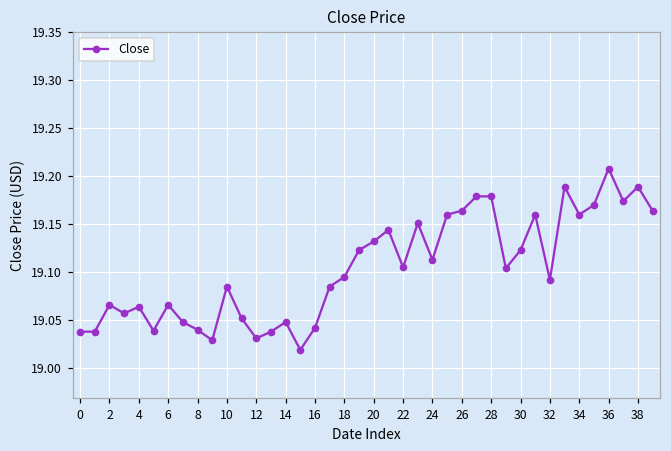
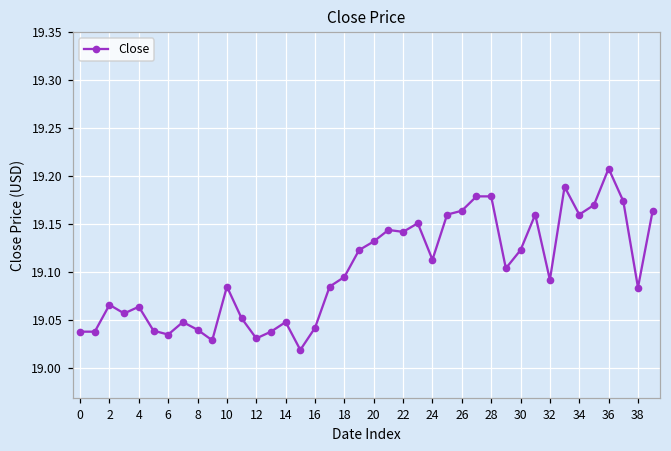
6: 19.07 -> 19.04
22: 19.11 -> 19.14
38: 19.19 -> 19.08
